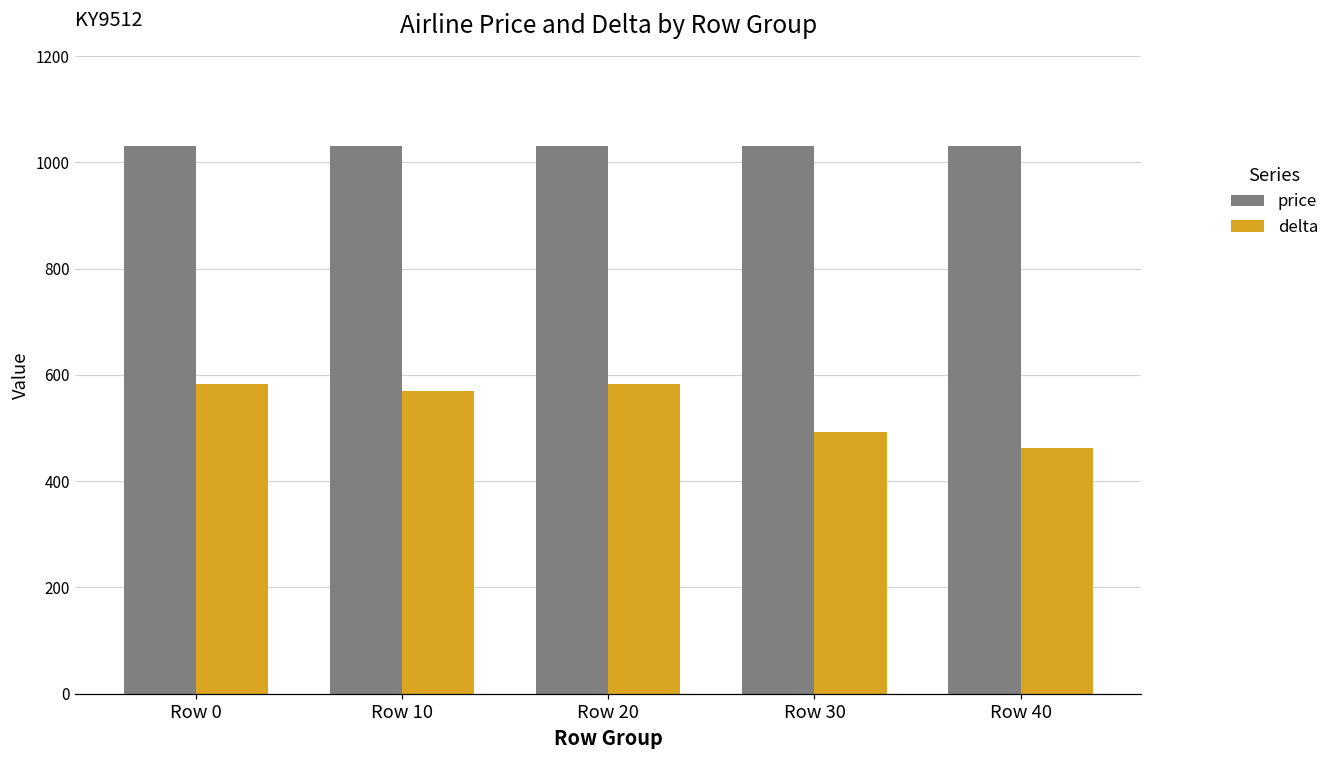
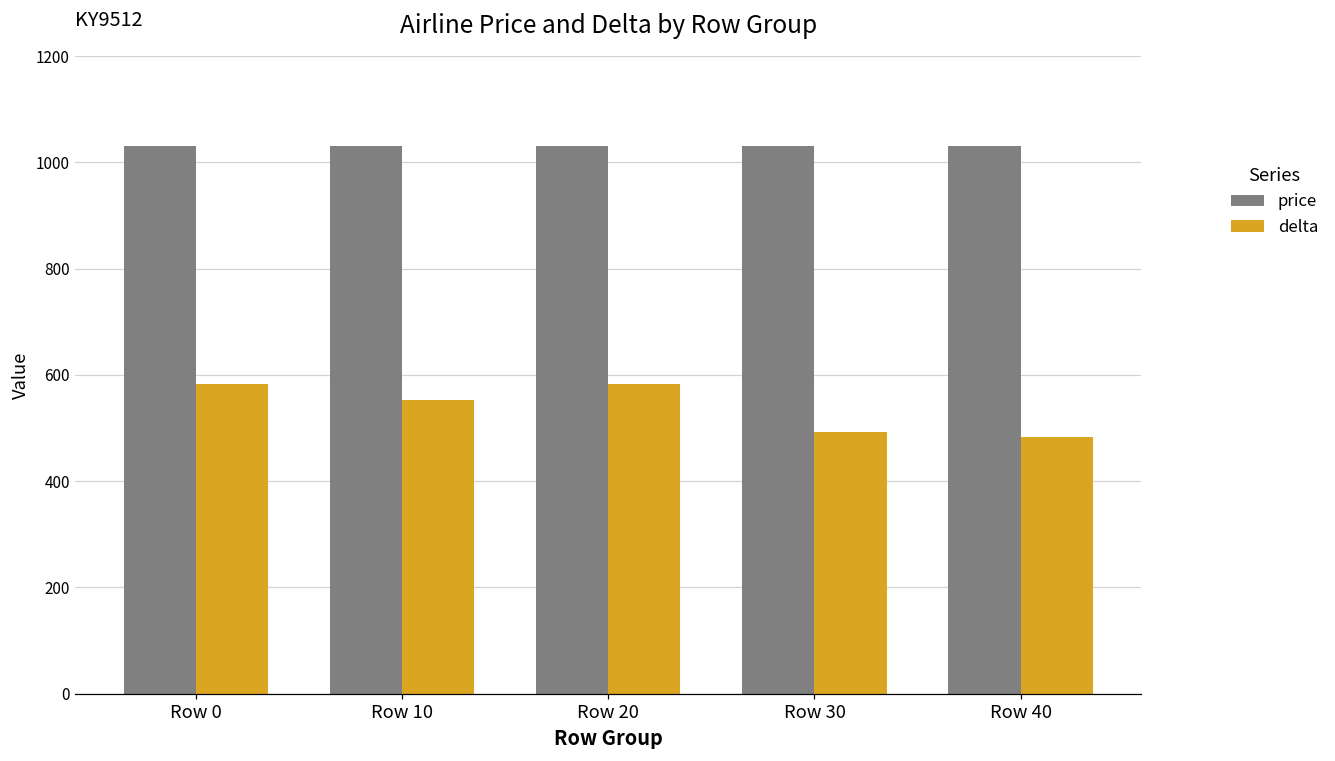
delta, Row 10: 570 -> 550
delta, Row 40: 460 -> 480
